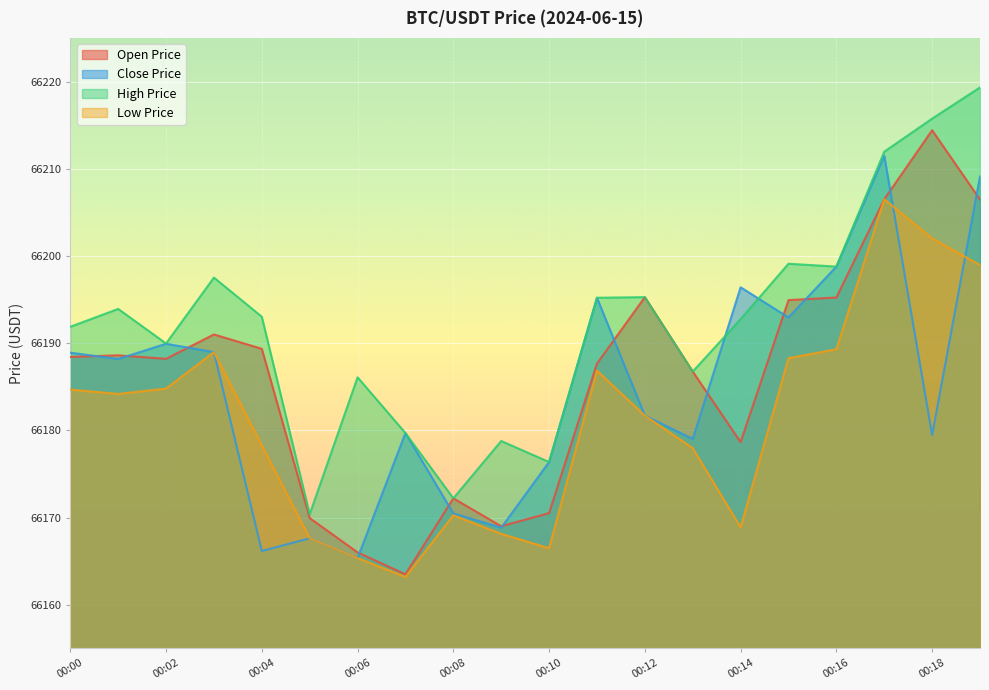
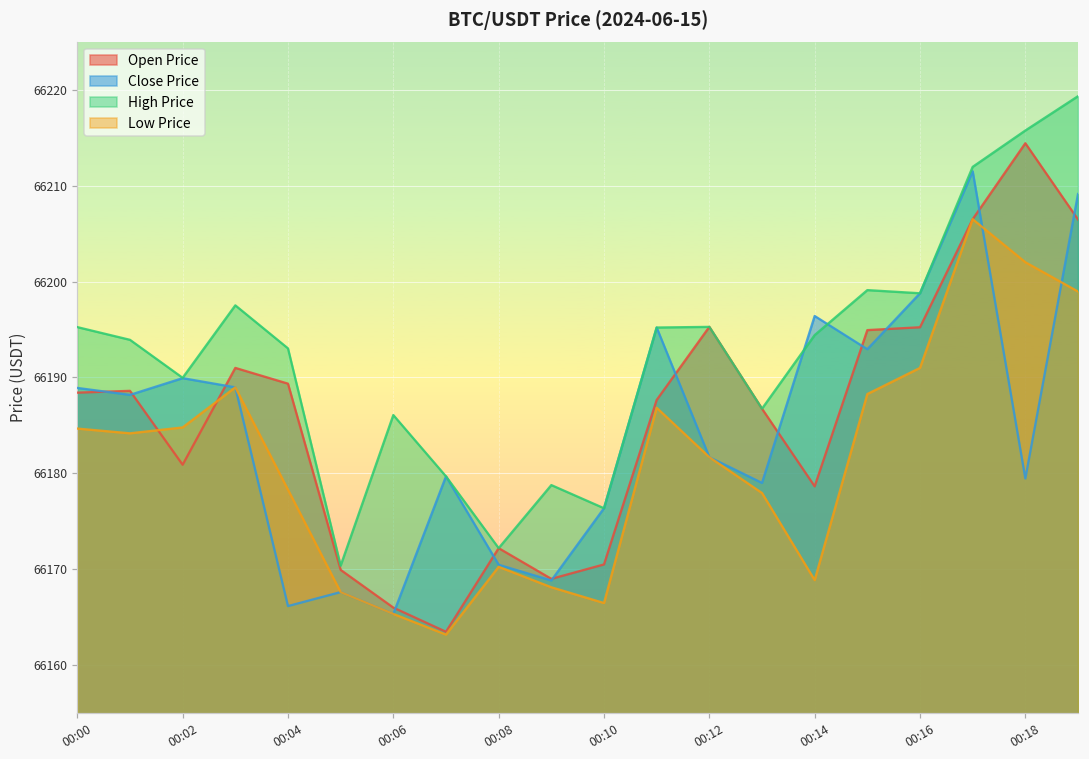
High Price, 00:00: 66192 -> 66195
Open Price, 00:02: 66188 -> 66181
High Price, 00:14: 66193 -> 66194
Low Price, 00:16: 66189 -> 66191
